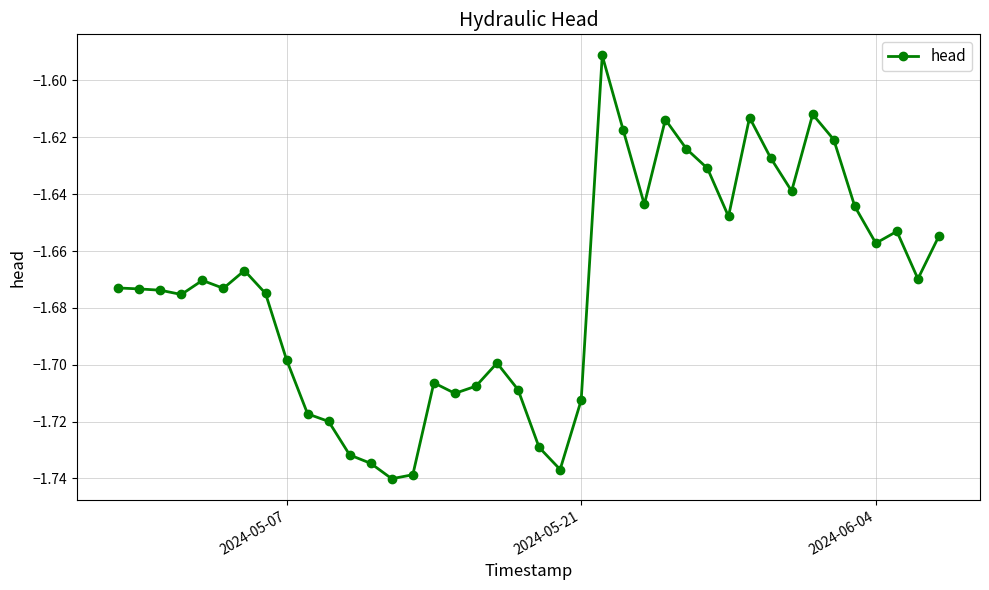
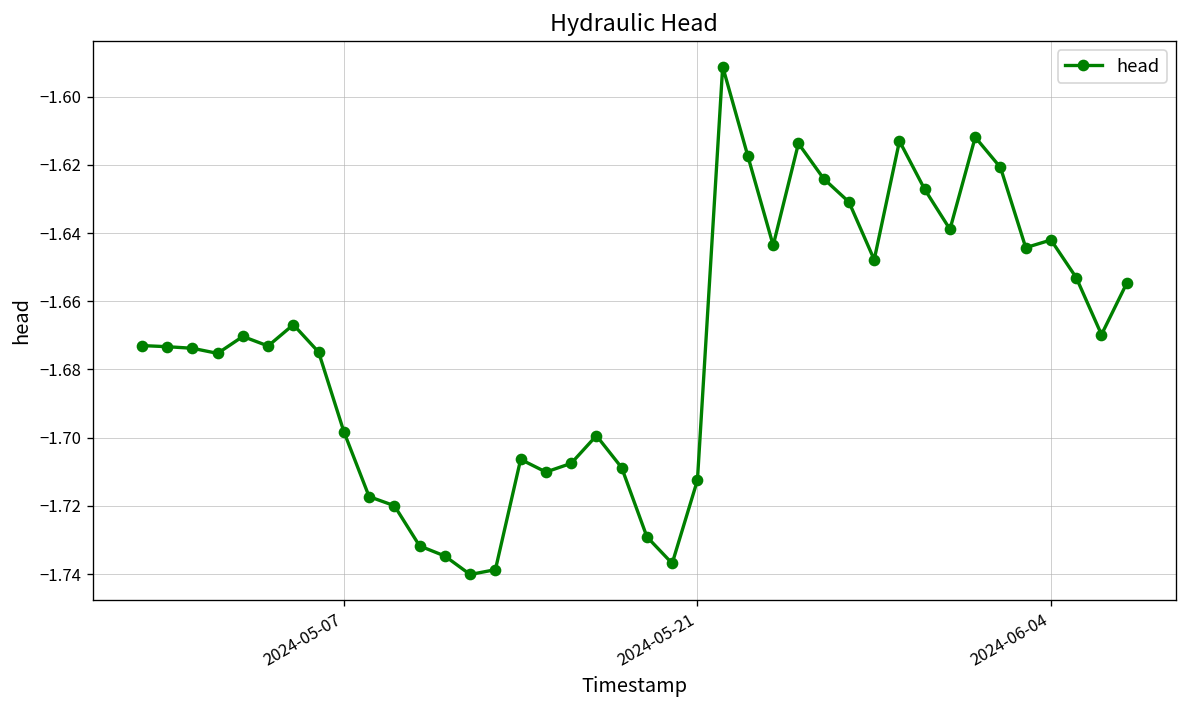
2024-06-04: -1.657 -> -1.642
